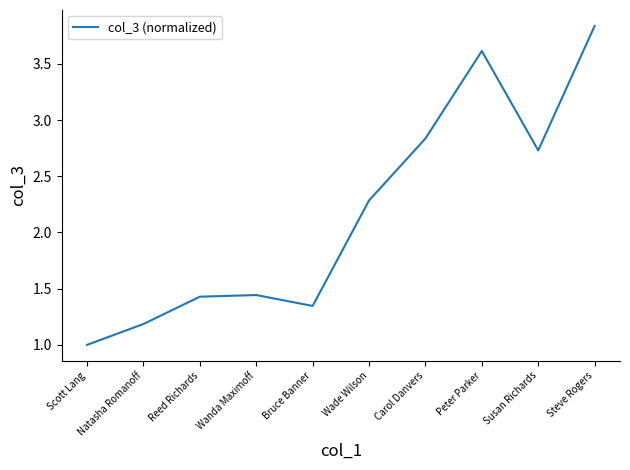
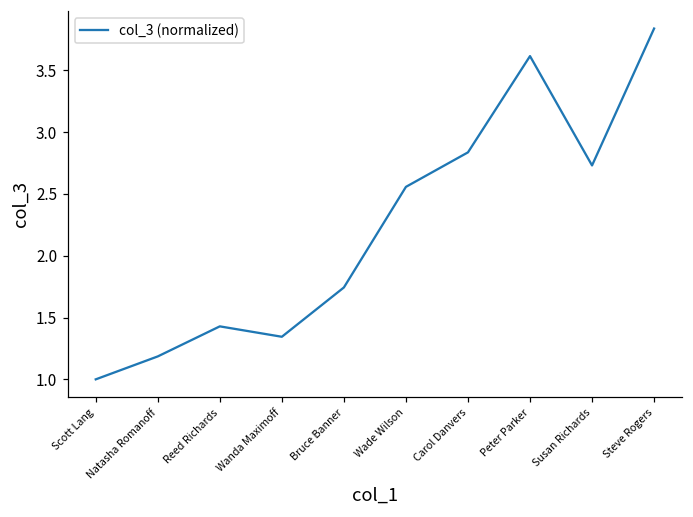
Wanda Maximoff: 1.44 -> 1.34
Bruce Banner: 1.35 -> 1.74
Wade Wilson: 2.28 -> 2.56
